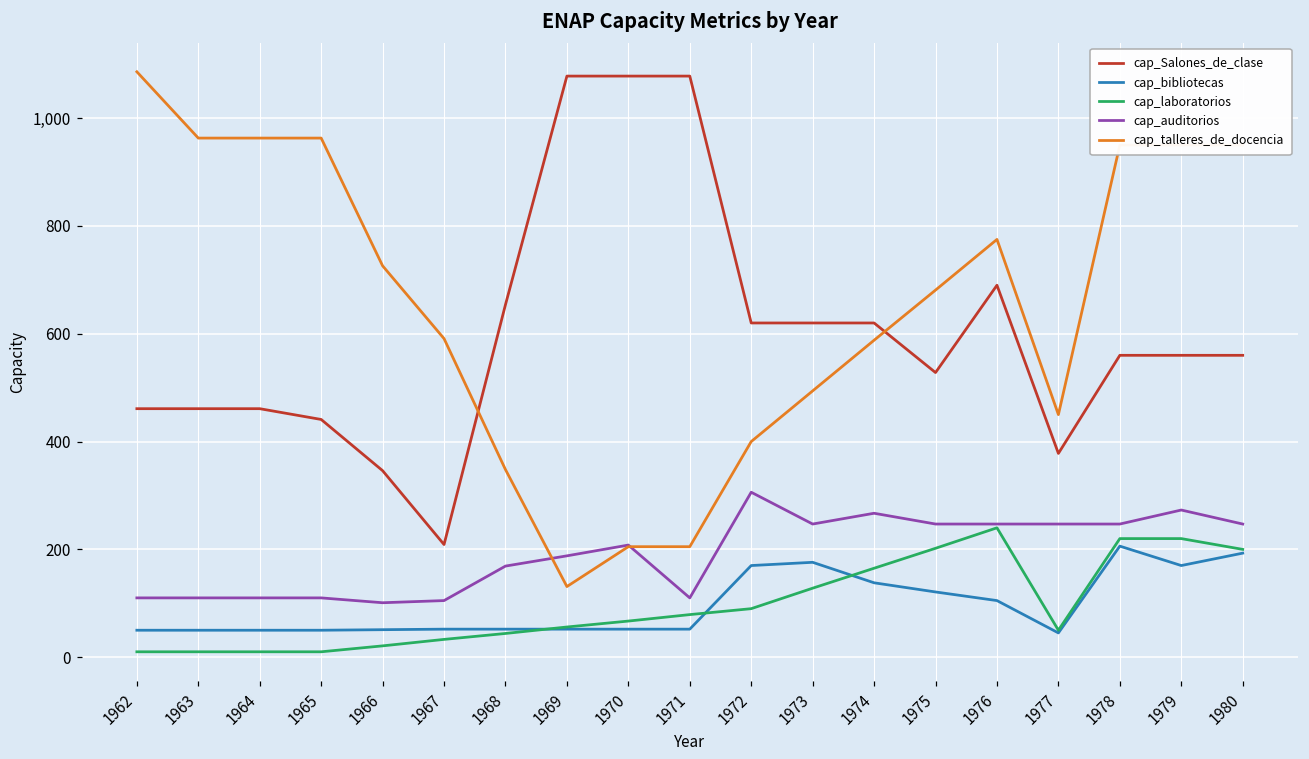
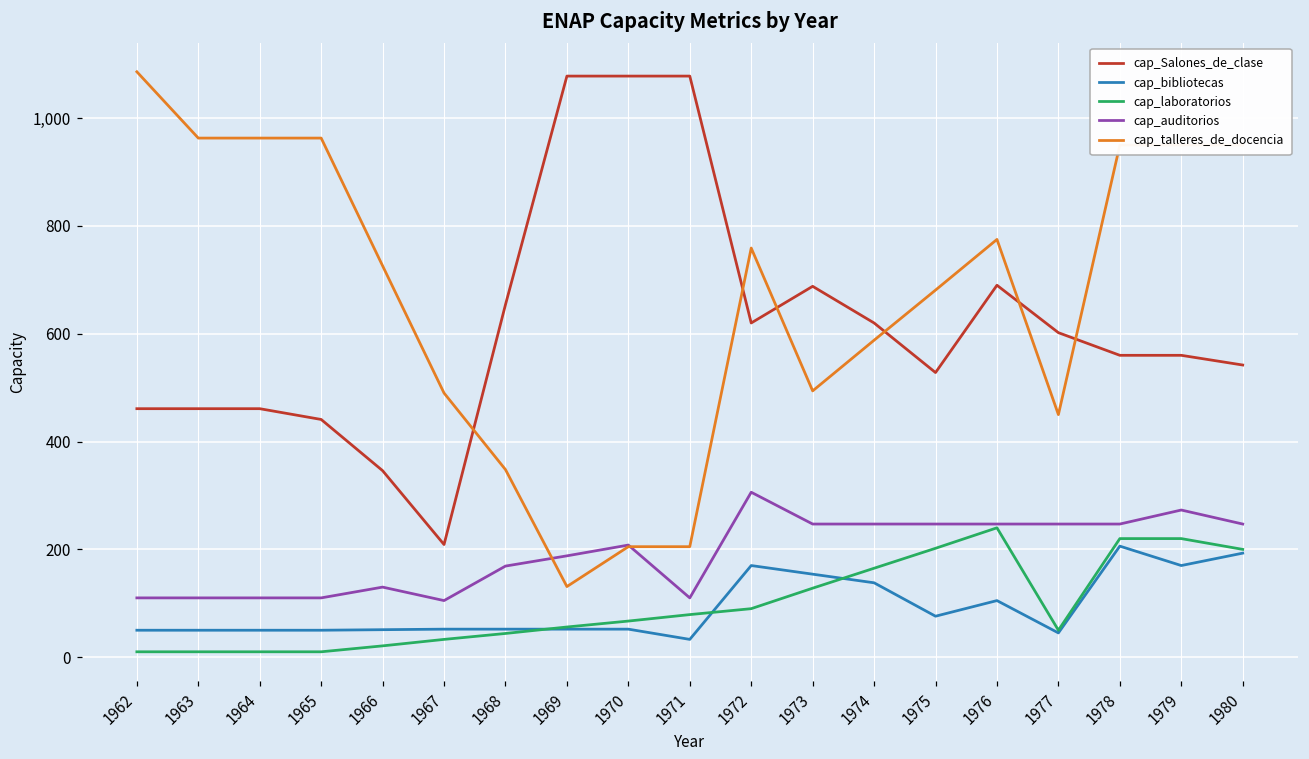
cap_auditorios, 1966: 100 -> 130
cap_talleres_de_docencia, 1967: 590 -> 490
cap_bibliotecas, 1971: 50 -> 30
cap_talleres_de_docencia, 1972: 400 -> 760
cap_Salones_de_clase, 1973: 620 -> 690
cap_bibliotecas, 1973: 180 -> 150
cap_auditorios, 1974: 270 -> 250
cap_bibliotecas, 1975: 120 -> 80
cap_Salones_de_clase, 1977: 380 -> 600
cap_Salones_de_clase, 1980: 560 -> 540
